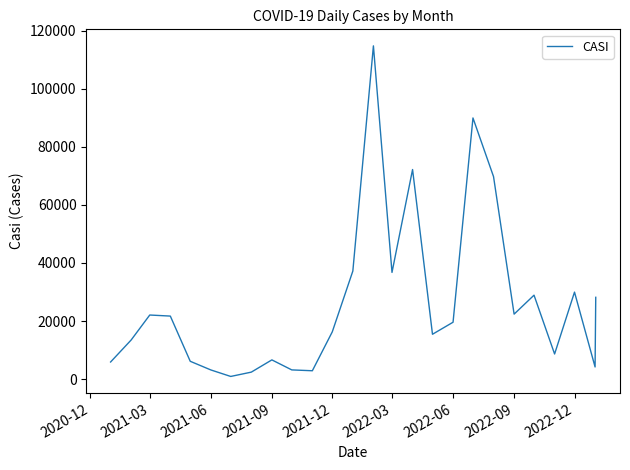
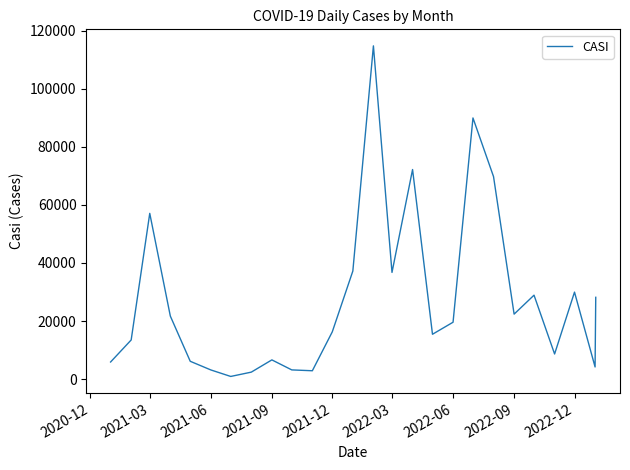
2021-03: 22000 -> 57000
